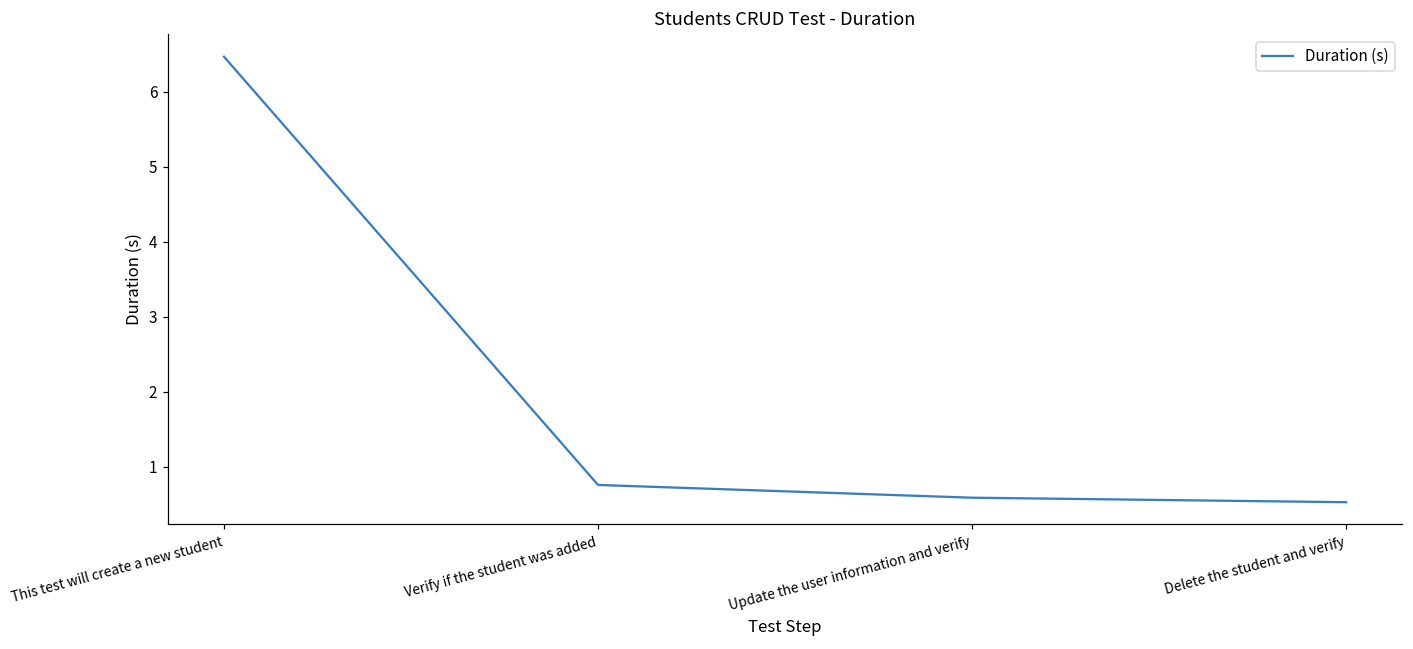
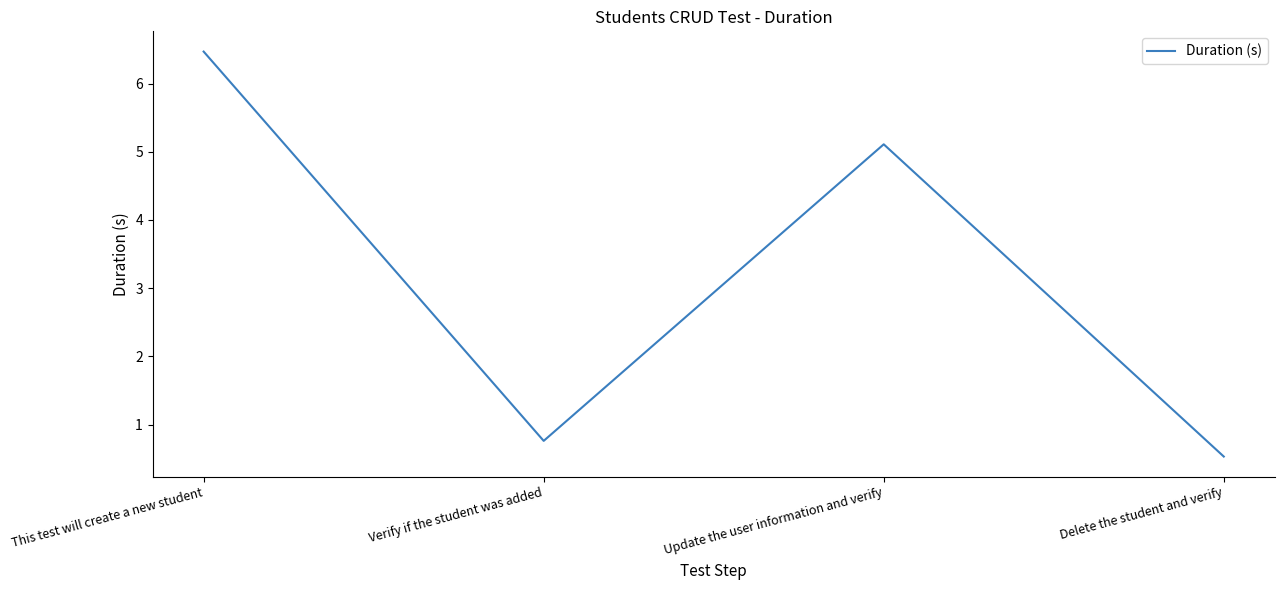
Update the user information and verify: 0.6 -> 5.1
